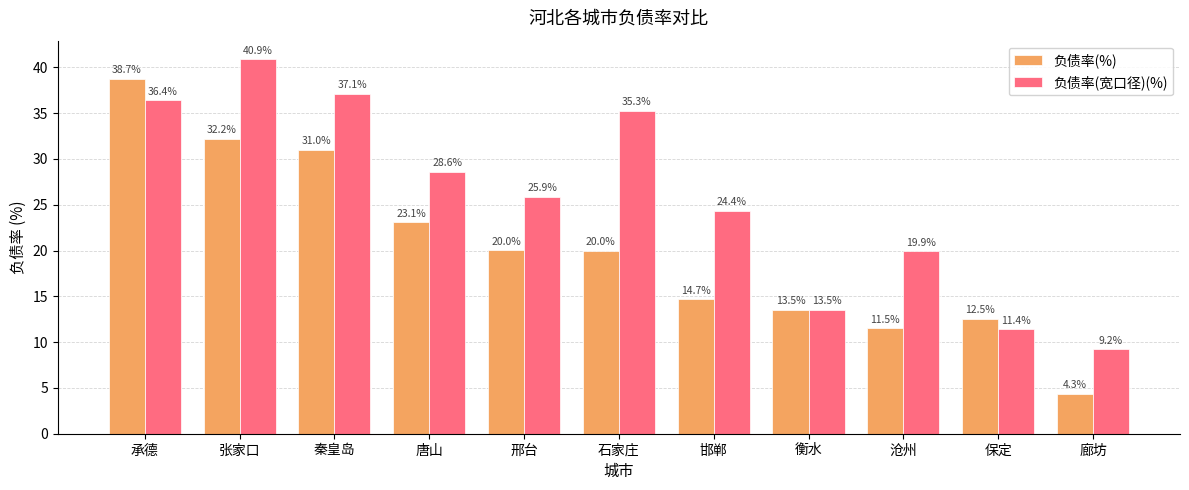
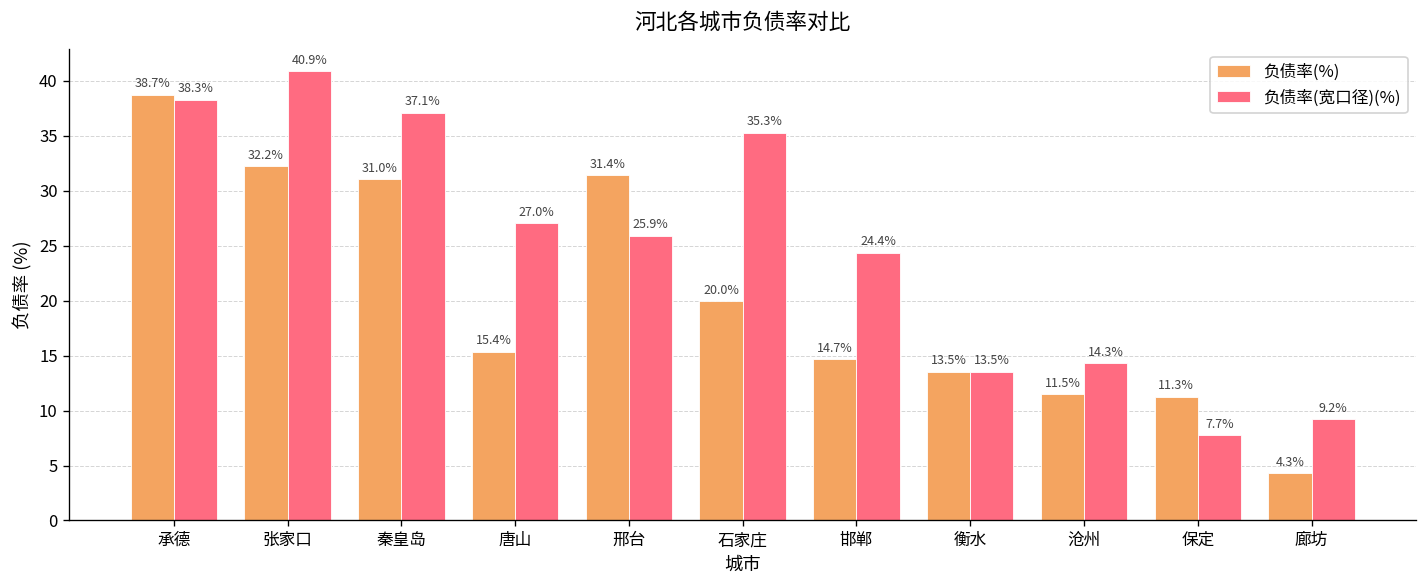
负债率(宽口径)(%), 承德: 36.4% -> 38.3%
负债率(%), 唐山: 23.1% -> 15.4%
负债率(宽口径)(%), 唐山: 28.6% -> 27.0%
负债率(%), 邢台: 20.0% -> 31.4%
负债率(宽口径)(%), 沧州: 19.9% -> 14.3%
负债率(%), 保定: 12.5% -> 11.3%
负债率(宽口径)(%), 保定: 11.4% -> 7.7%
